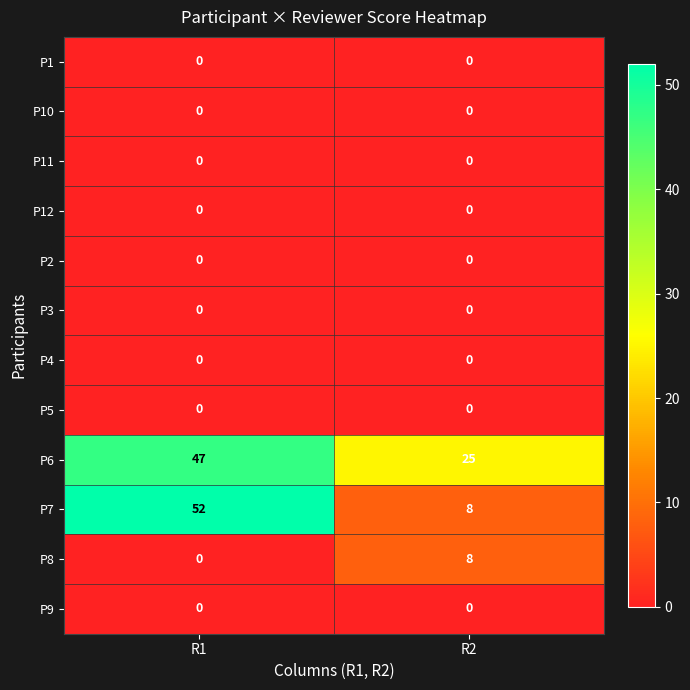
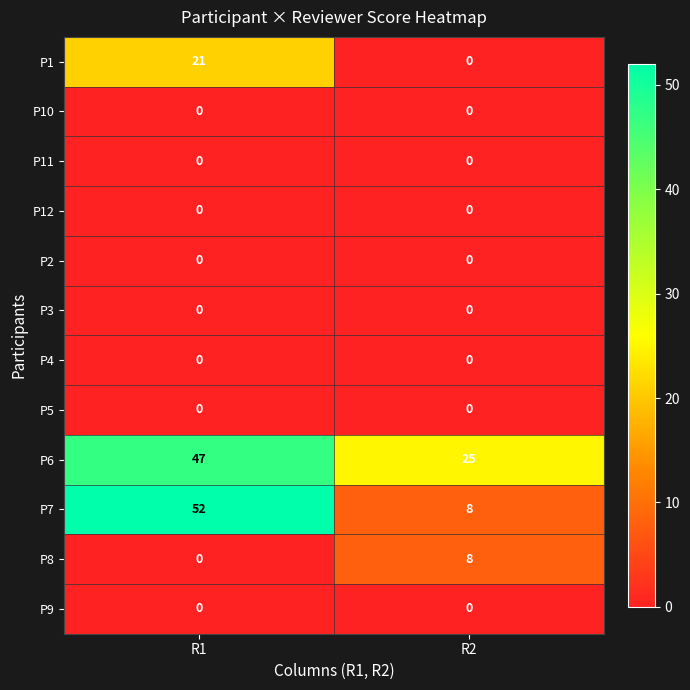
P1, R1: 0 -> 21
